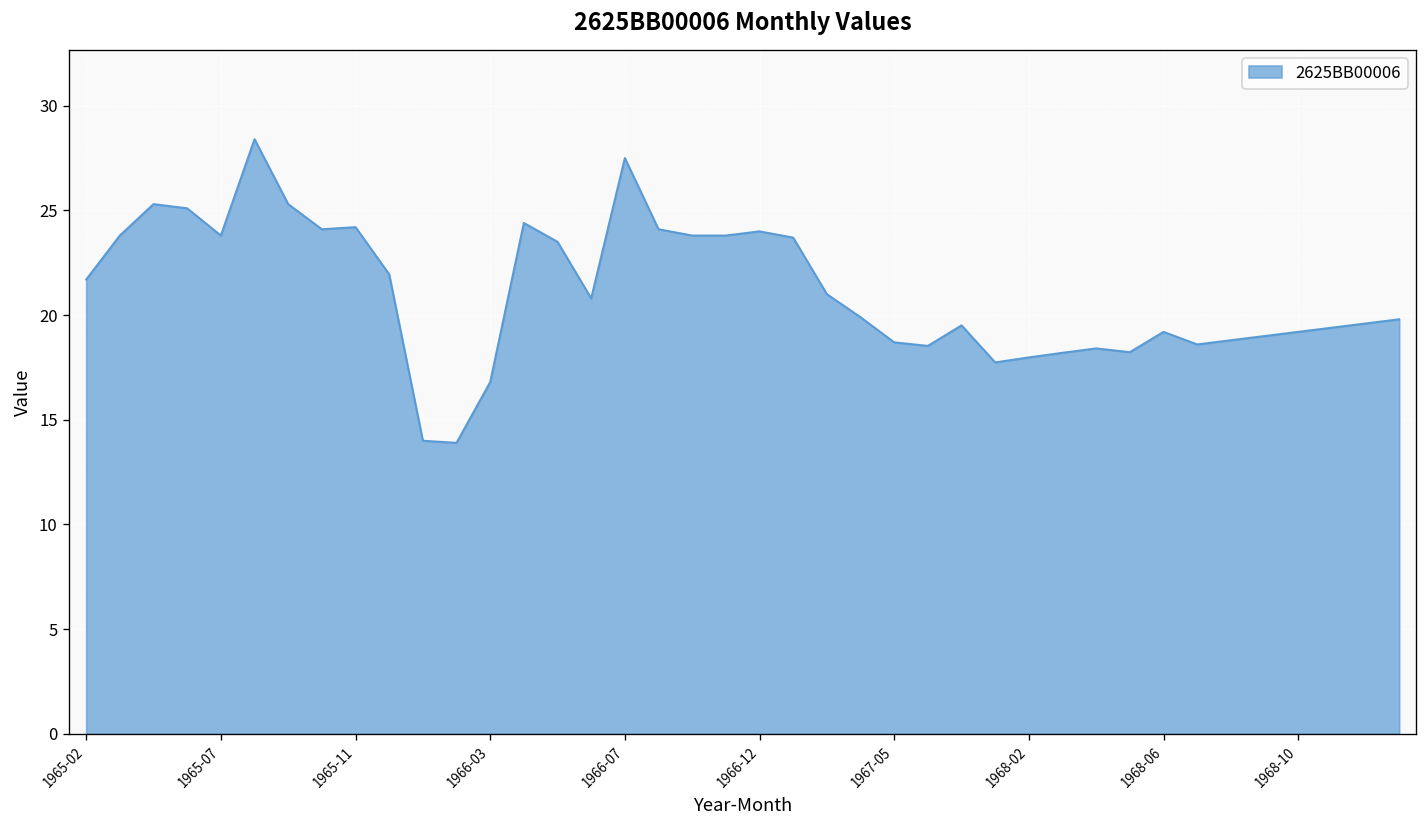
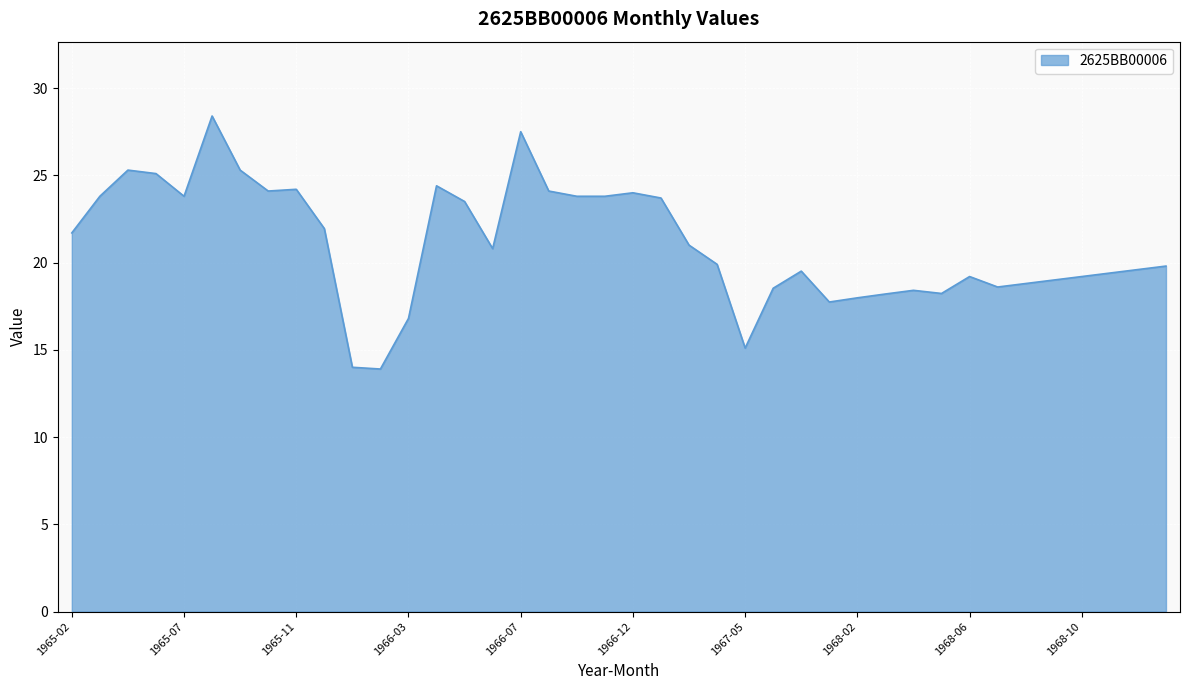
1967-05: 18.7 -> 15.1
